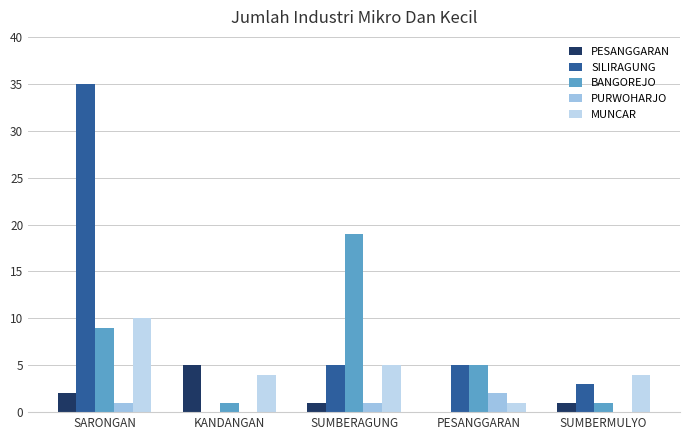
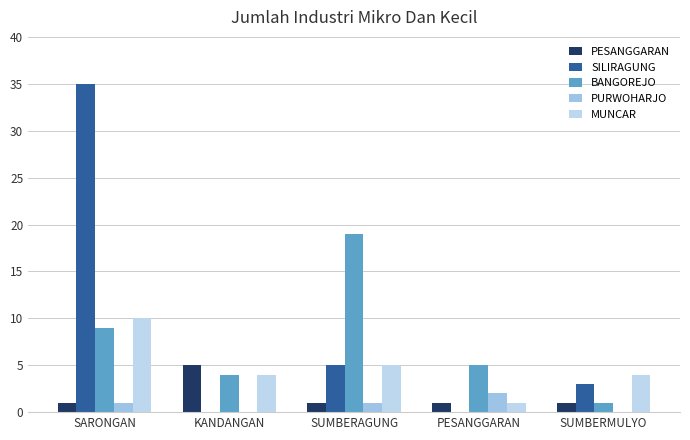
PESANGGARAN, SARONGAN: 2 -> 1
BANGOREJO, KANDANGAN: 1 -> 4
PESANGGARAN, PESANGGARAN: 0 -> 1
SILIRAGUNG, PESANGGARAN: 5 -> 0
